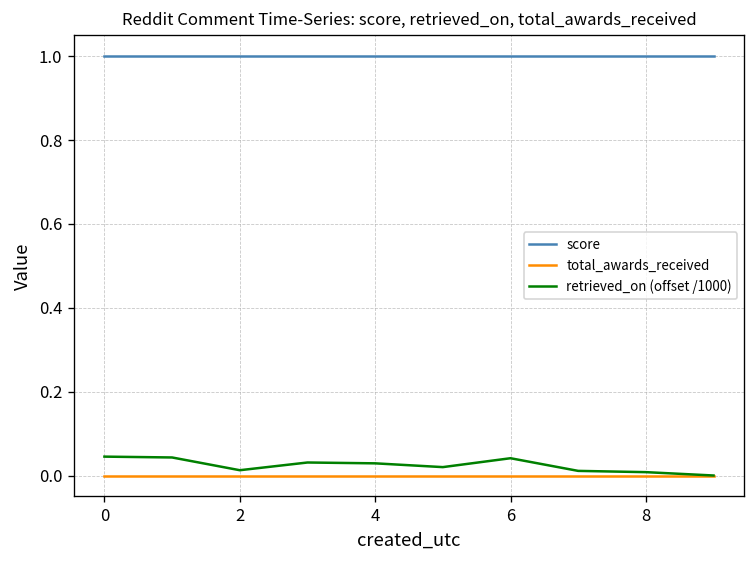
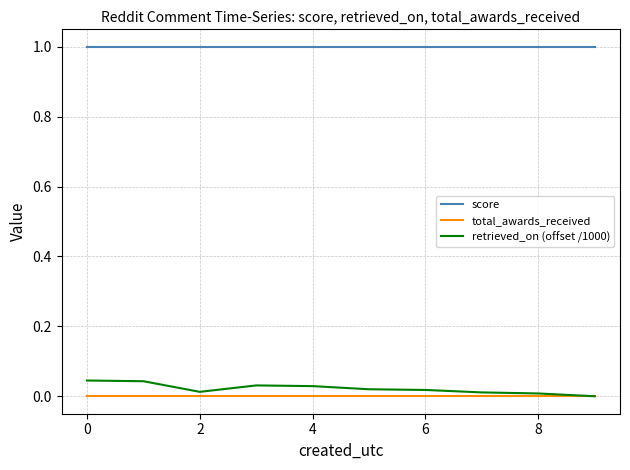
retrieved_on (offset /1000), 6: 0.04 -> 0.02
